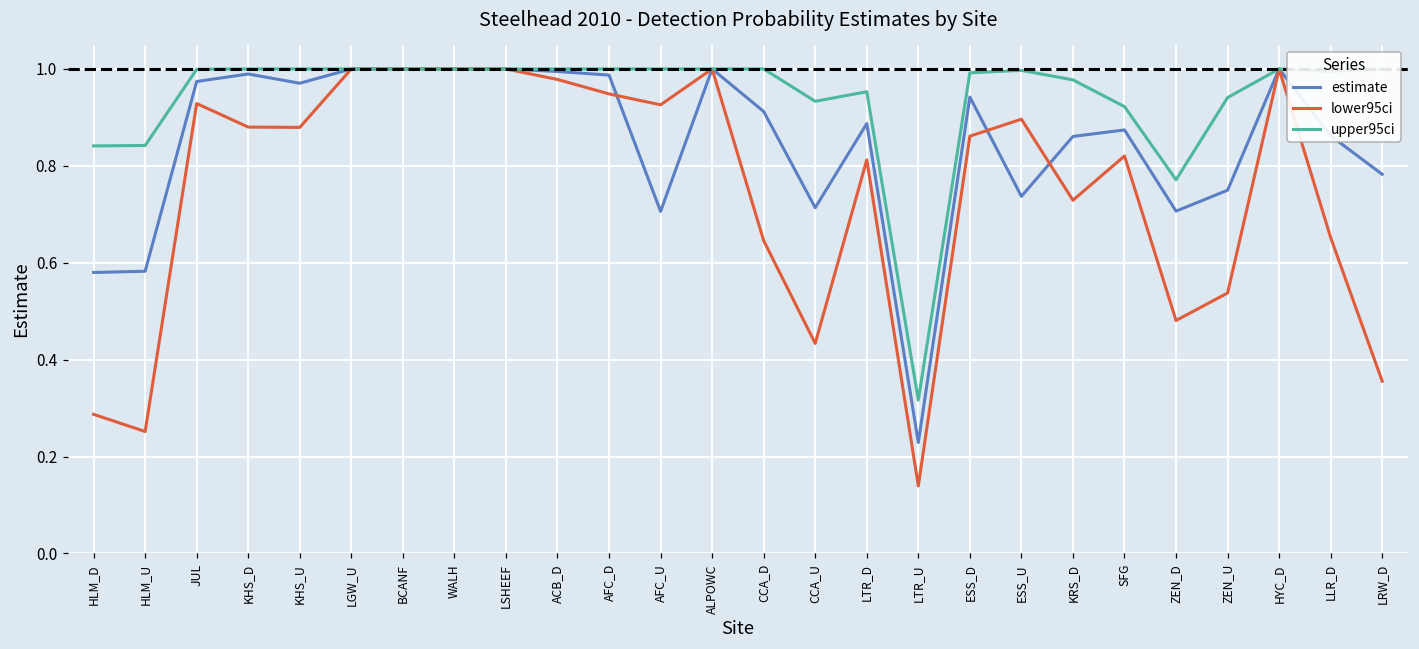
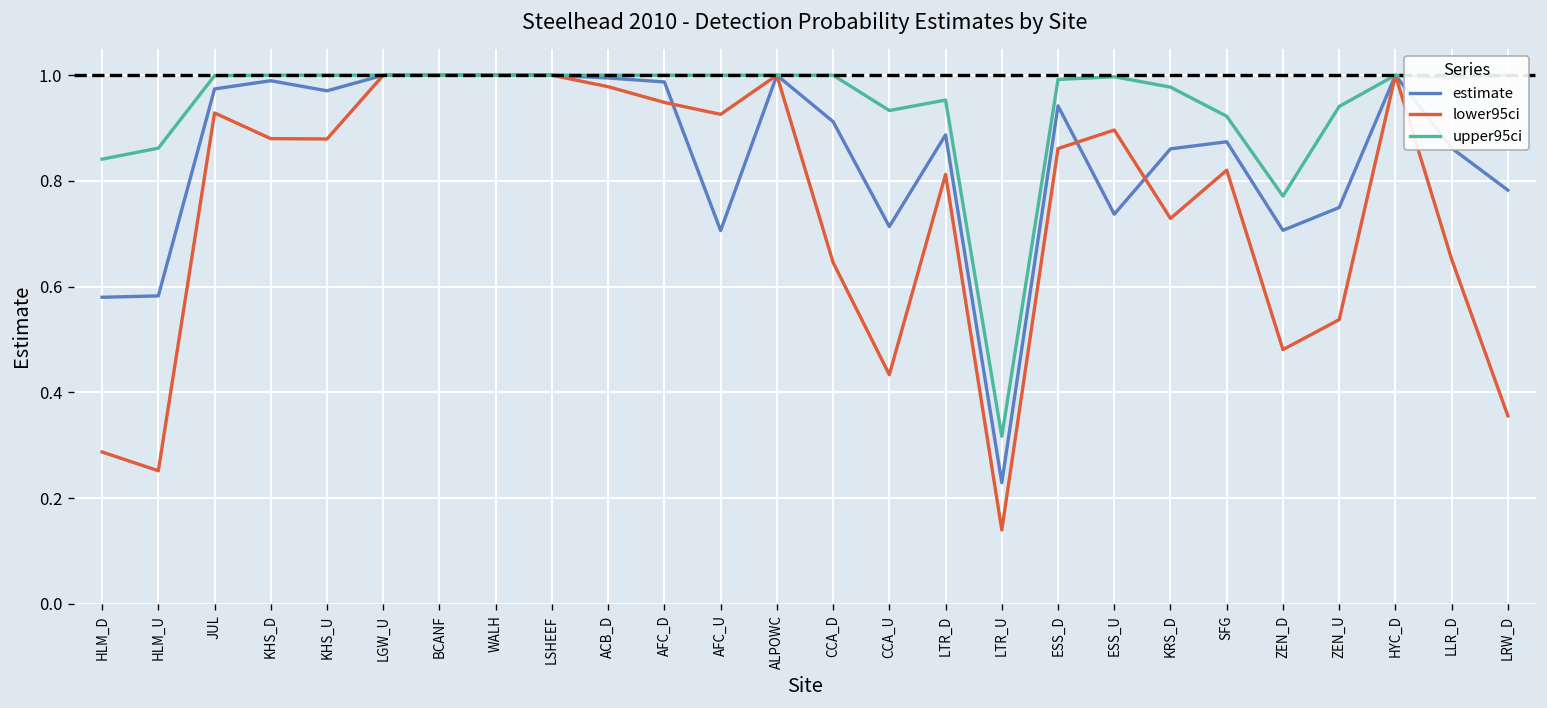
upper95ci, HLM_U: 0.84 -> 0.86
